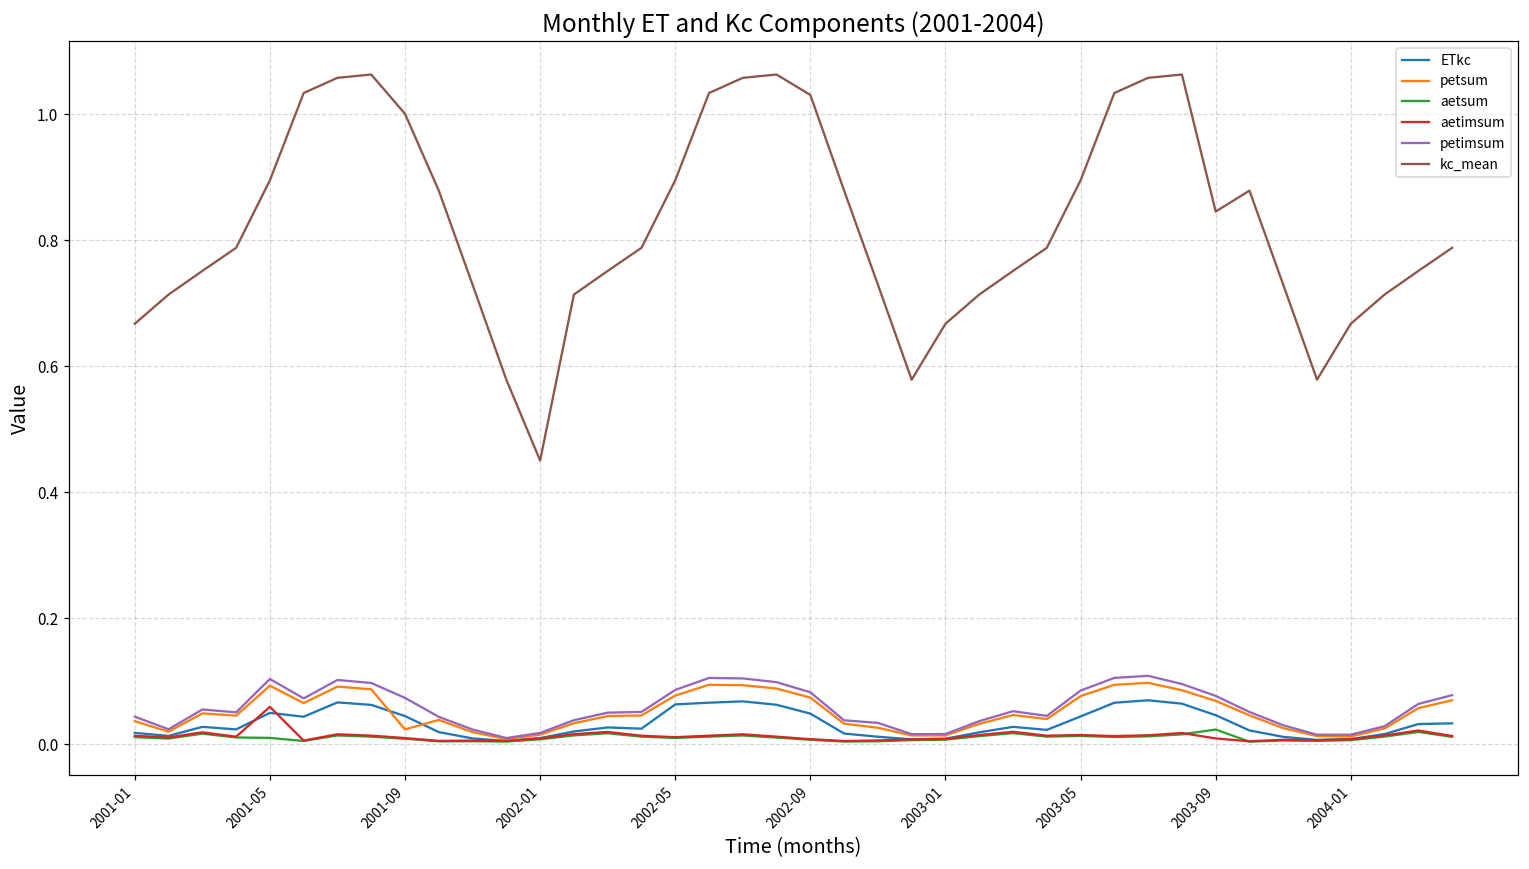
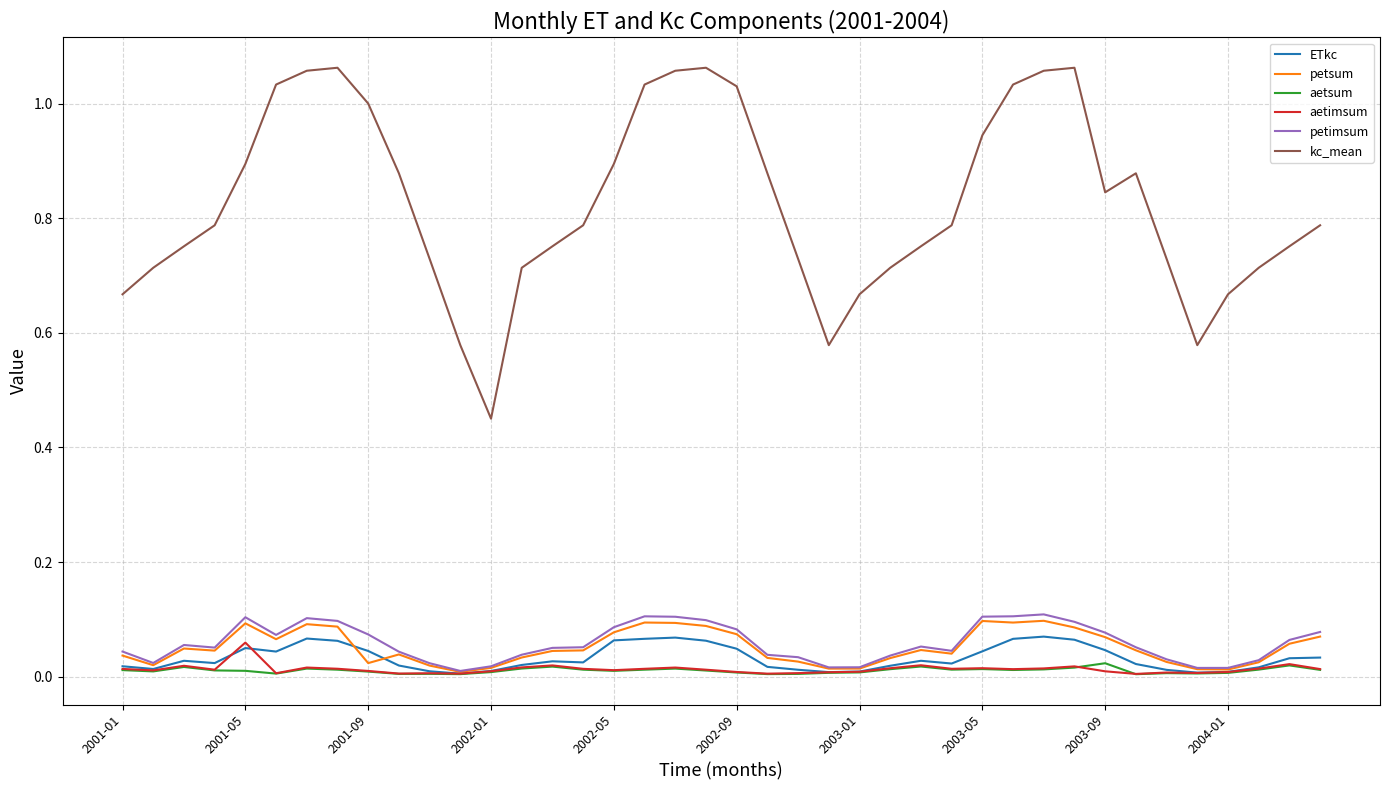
petsum, 2003-05: 0.08 -> 0.10
petimsum, 2003-05: 0.09 -> 0.10
kc_mean, 2003-05: 0.89 -> 0.94
